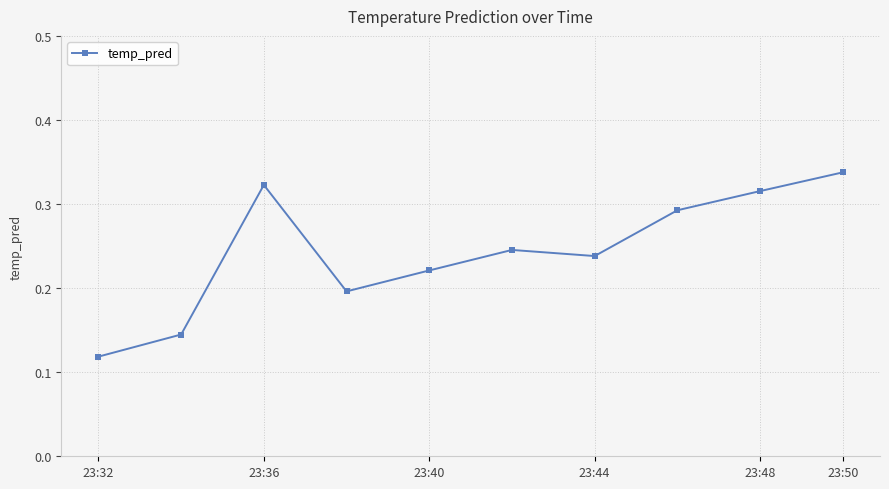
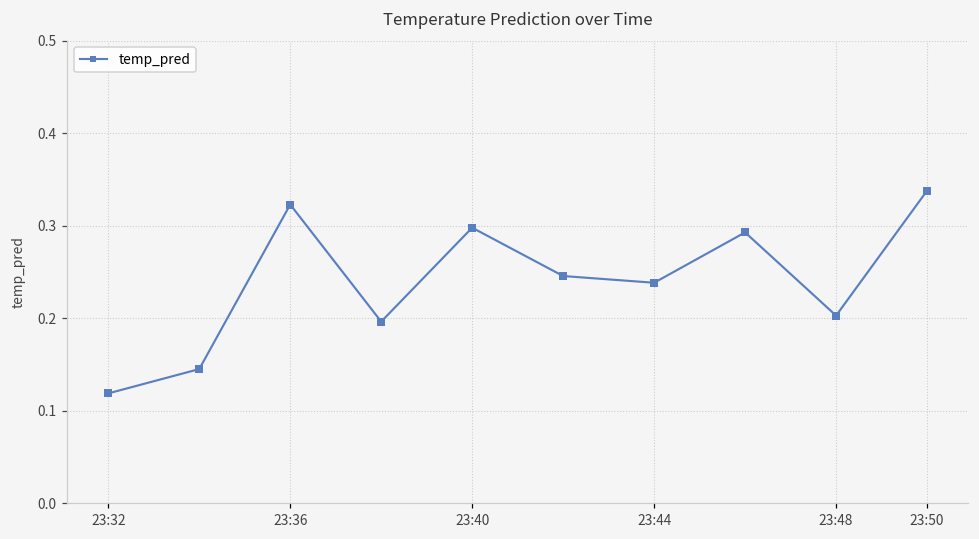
23:40: 0.22 -> 0.30
23:48: 0.32 -> 0.20
